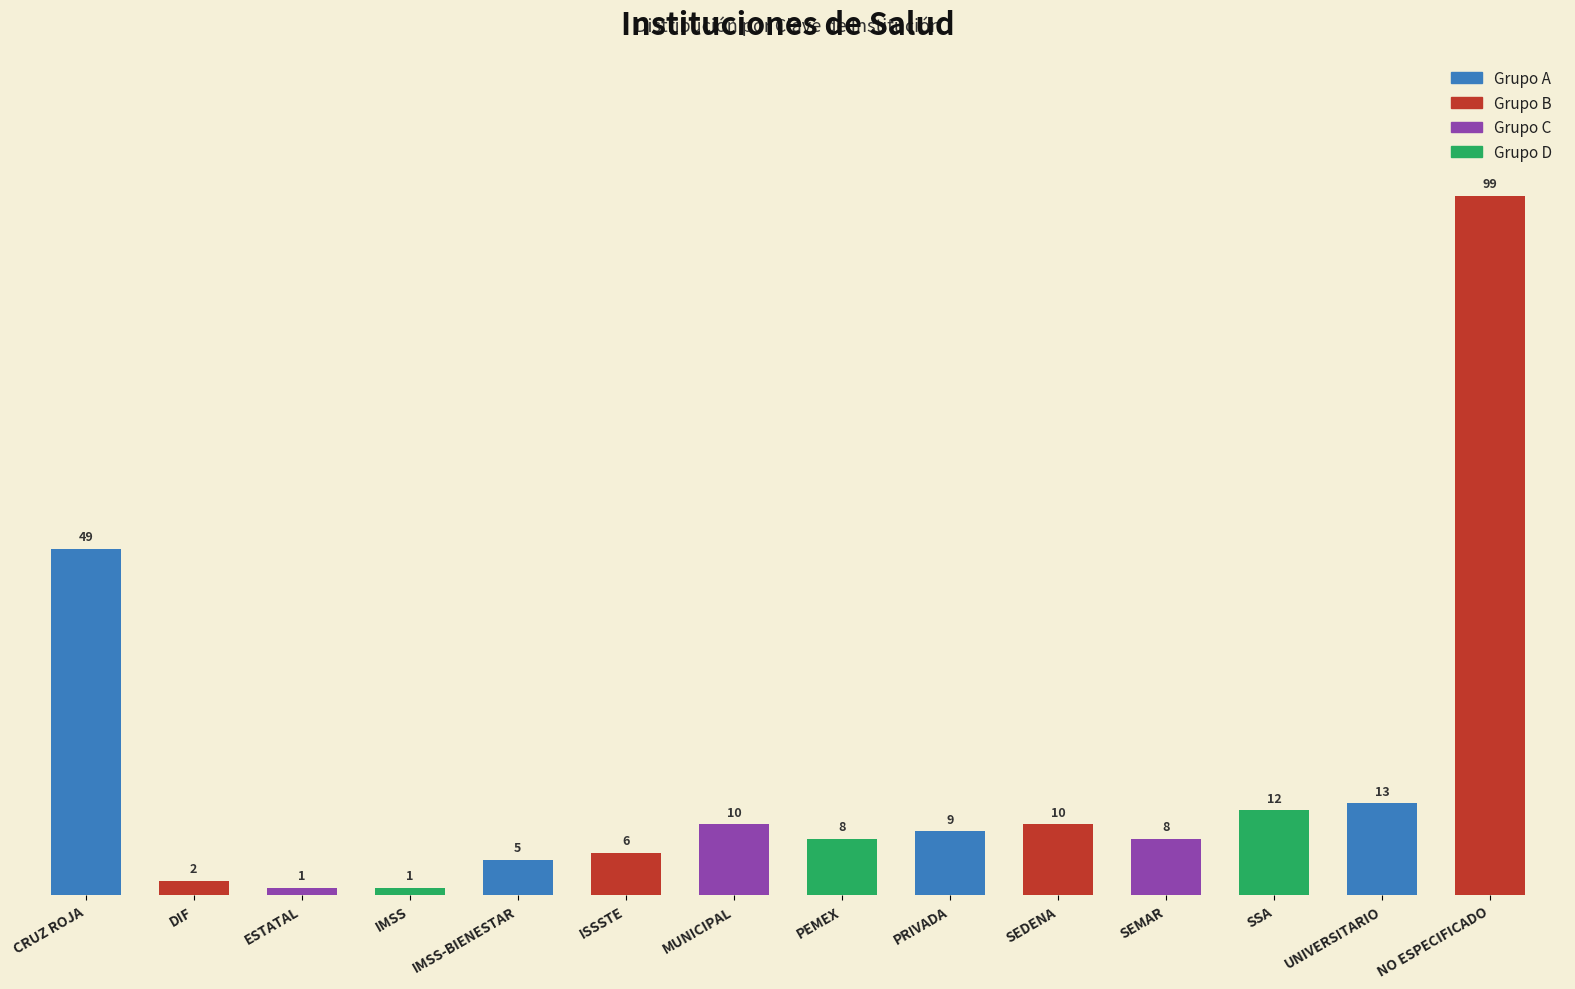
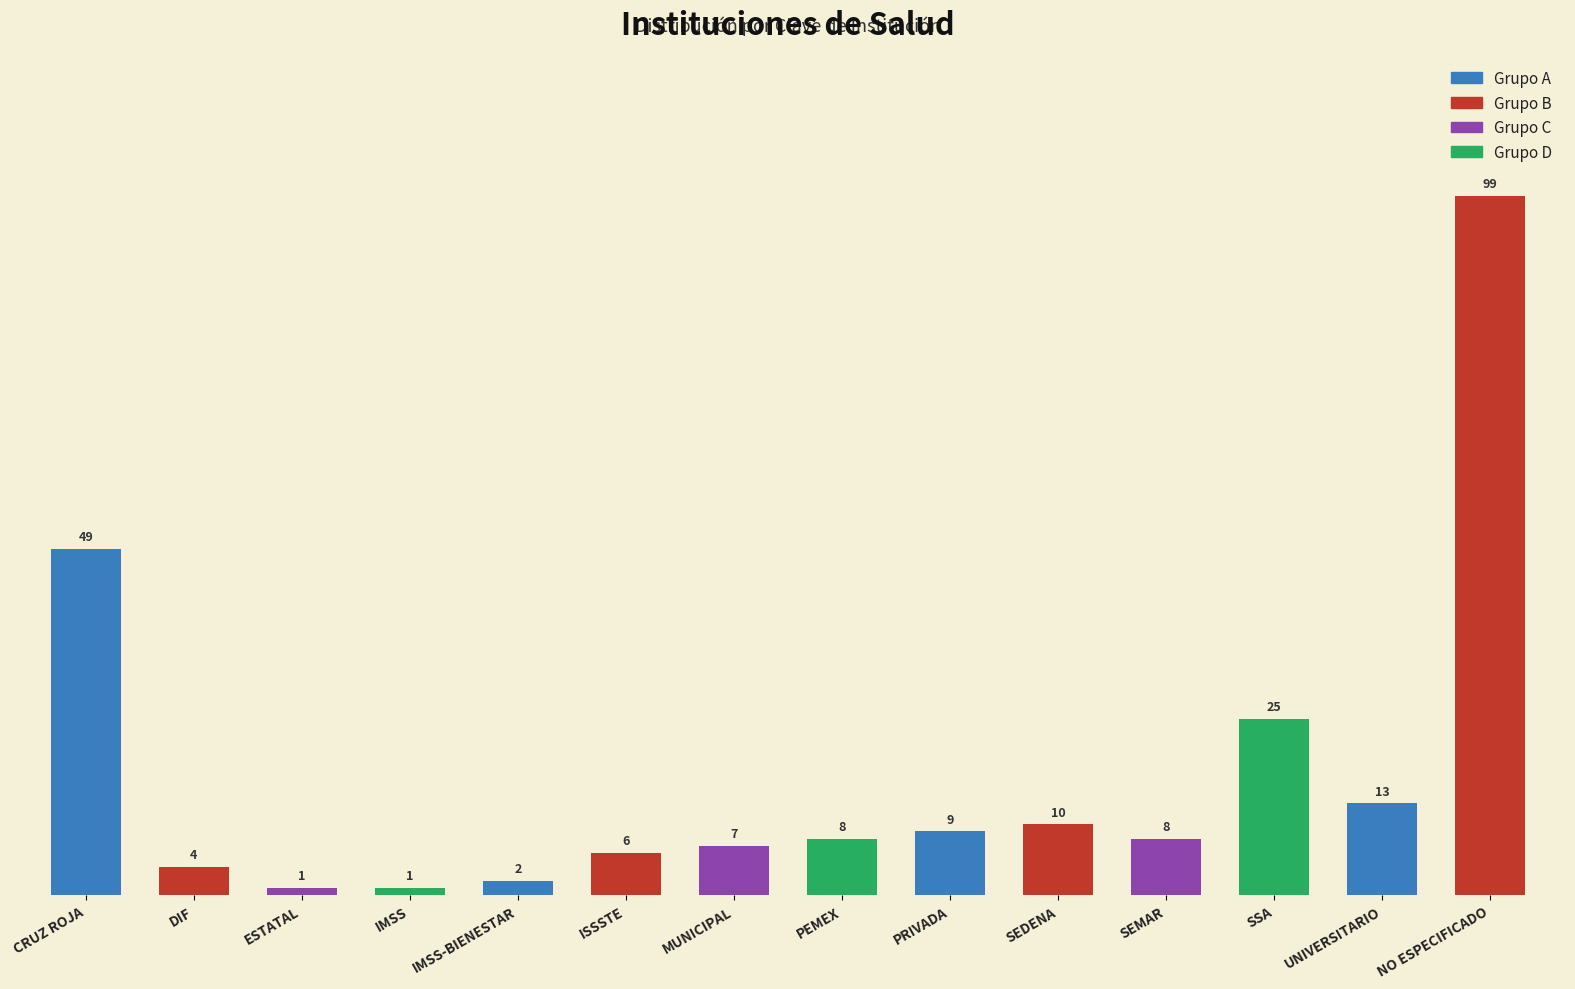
DIF: 2 -> 4
IMSS-BIENESTAR: 5 -> 2
MUNICIPAL: 10 -> 7
SSA: 12 -> 25
